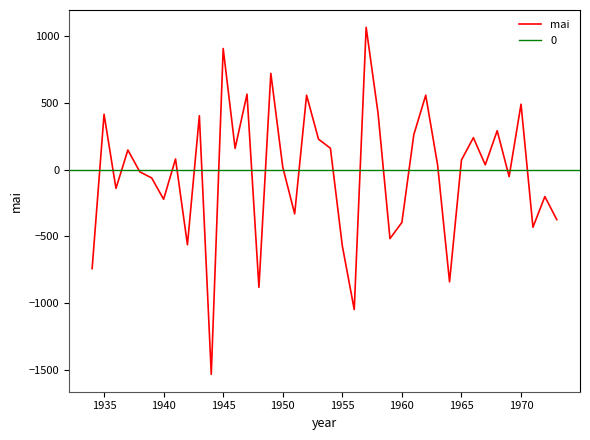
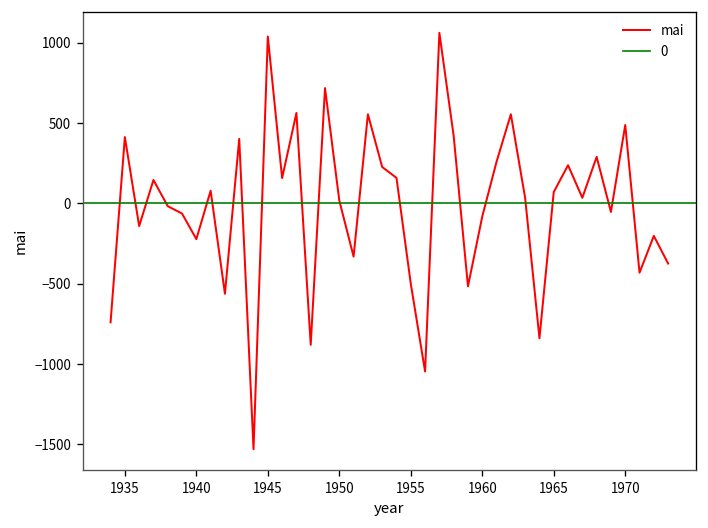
1945: 900 -> 1040
1955: -570 -> -500
1960: -400 -> -80
